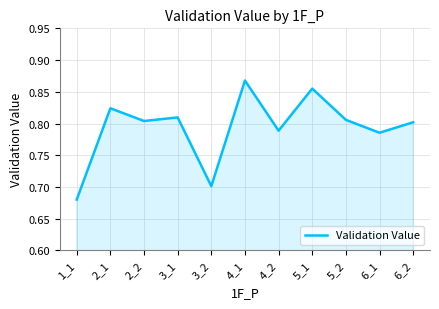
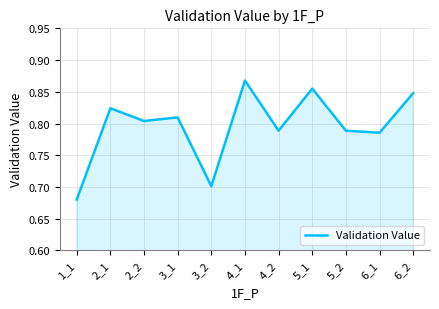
5_2: 0.81 -> 0.79
6_2: 0.80 -> 0.85
